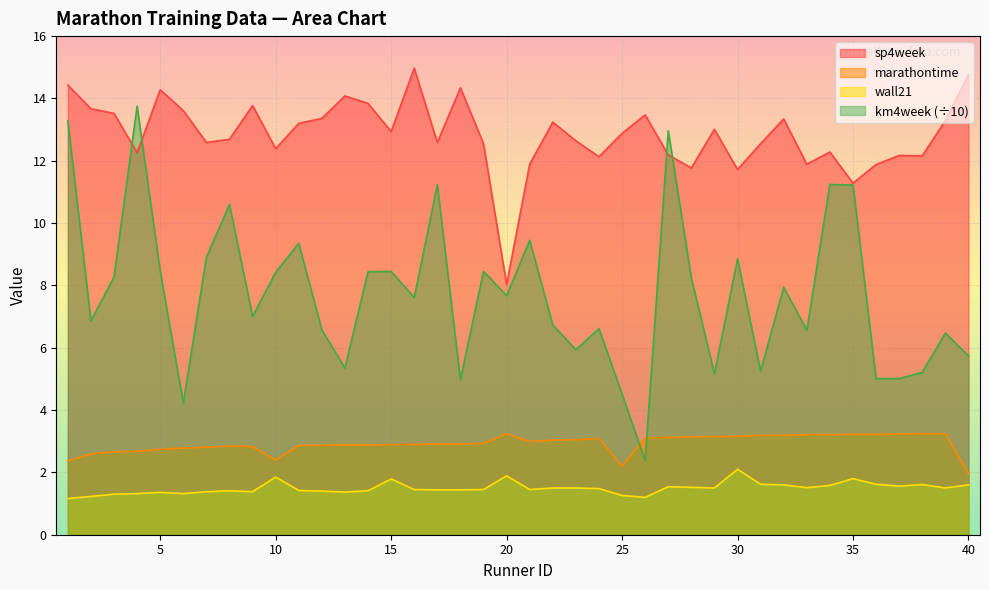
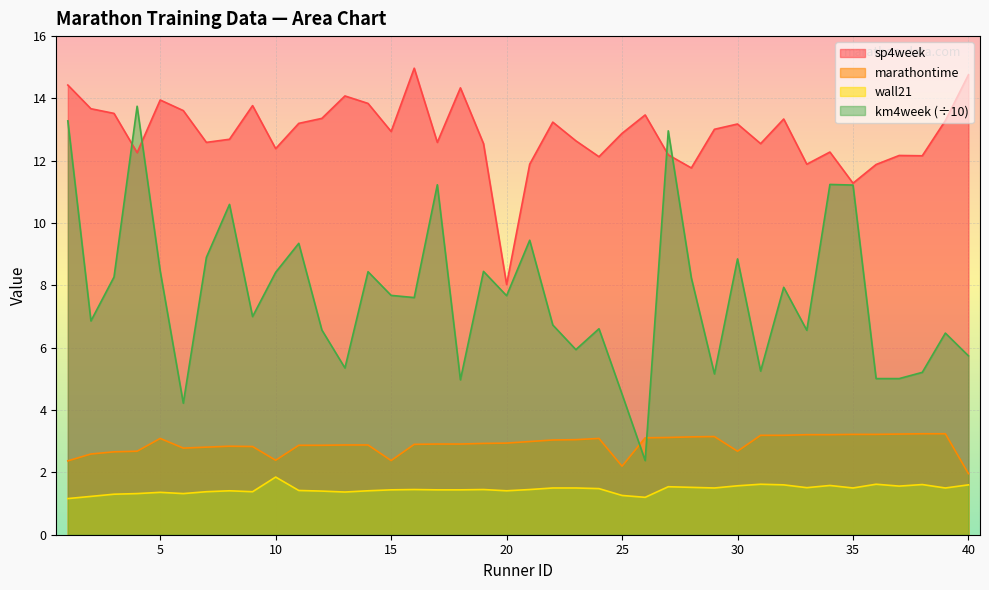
sp4week, 5: 14.3 -> 14.0
marathontime, 5: 2.7 -> 3.1
marathontime, 15: 2.9 -> 2.4
wall21, 15: 1.8 -> 1.4
km4week (÷10), 15: 8.5 -> 7.7
marathontime, 20: 3.2 -> 2.9
wall21, 20: 1.9 -> 1.4
sp4week, 30: 11.7 -> 13.2
marathontime, 30: 3.2 -> 2.7
wall21, 30: 2.1 -> 1.6
wall21, 35: 1.8 -> 1.5
